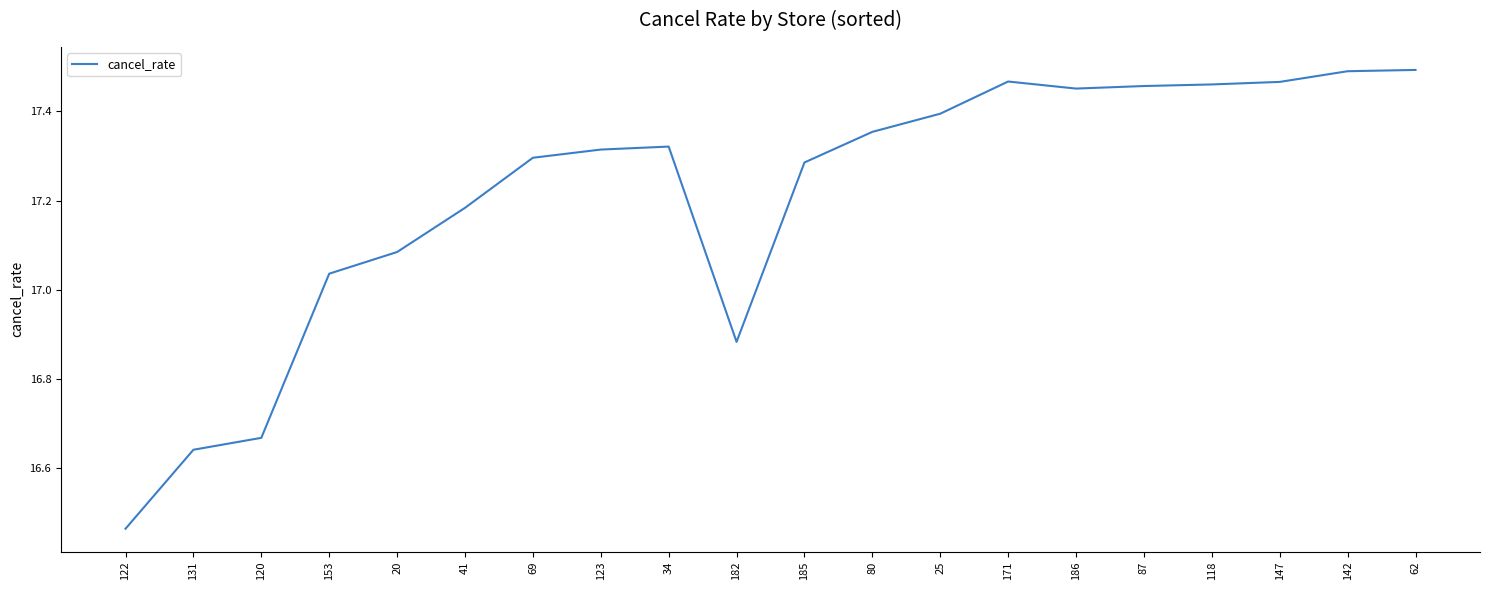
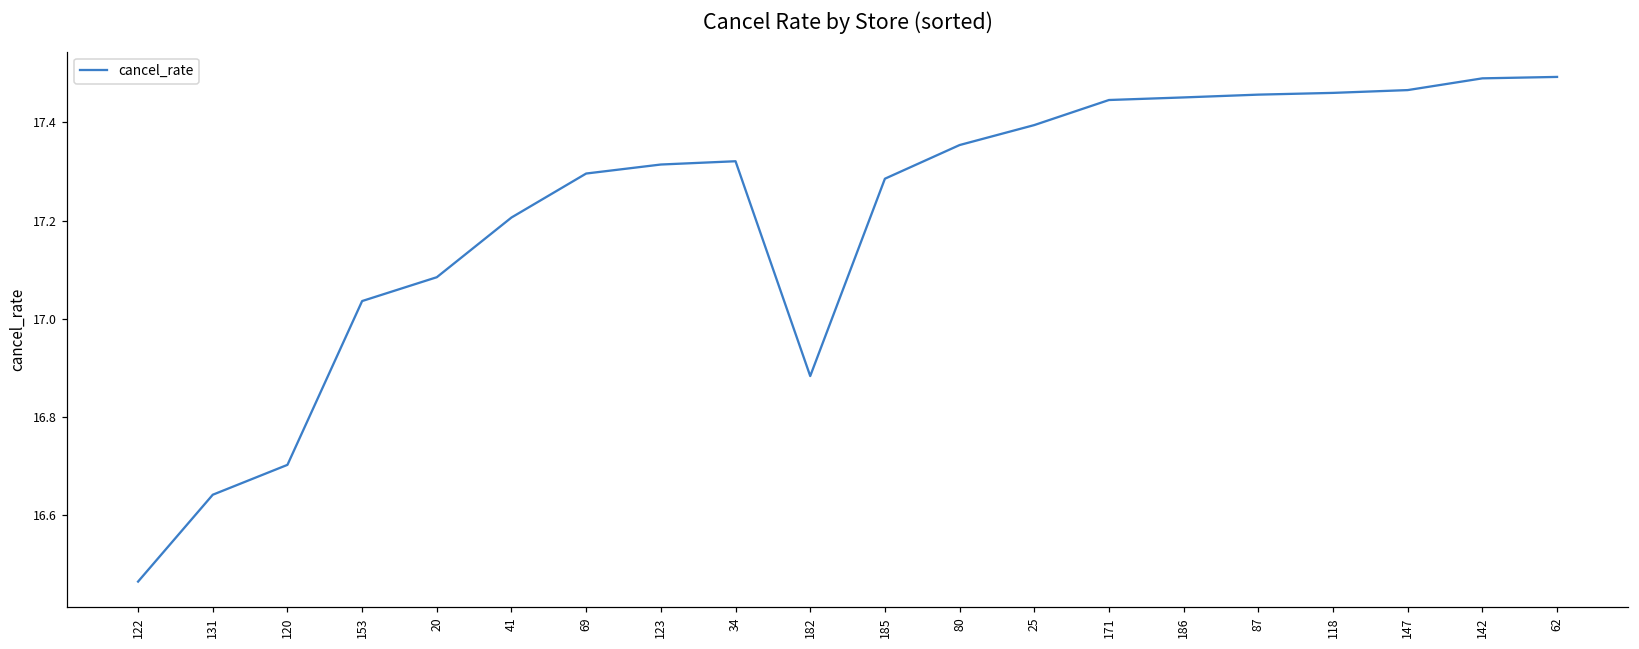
120: 16.67 -> 16.70
41: 17.18 -> 17.21
171: 17.47 -> 17.45
